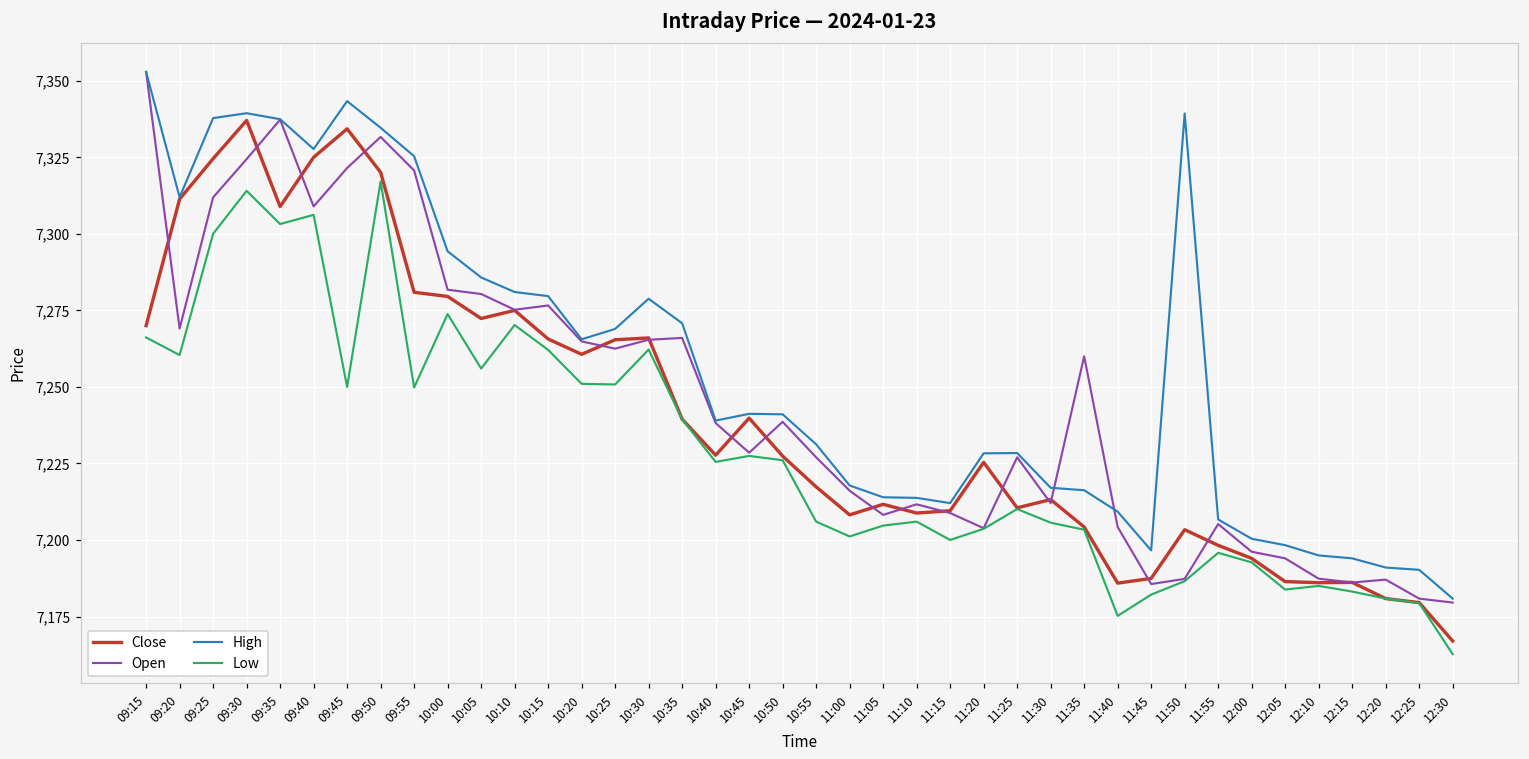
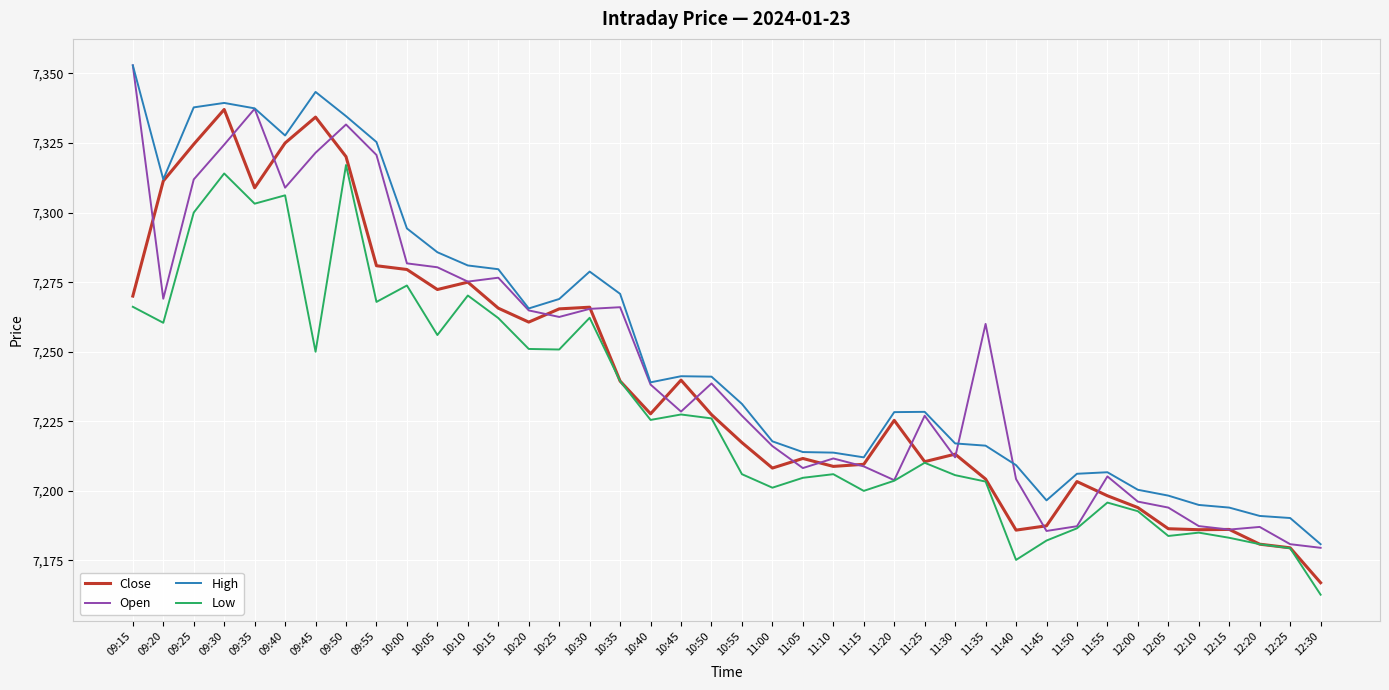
Low, 09:55: 7,250 -> 7,268
High, 11:50: 7,339 -> 7,206
